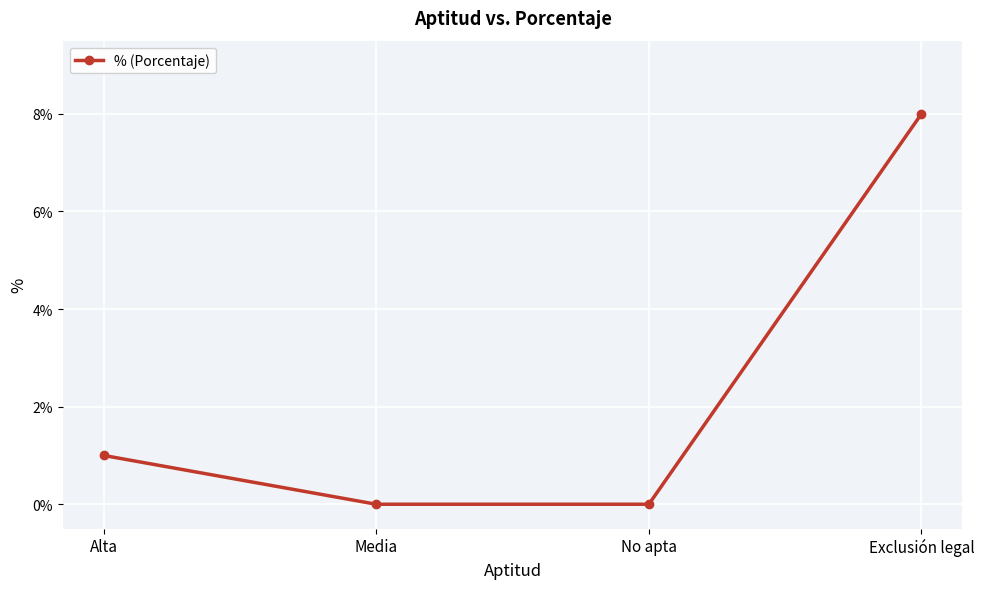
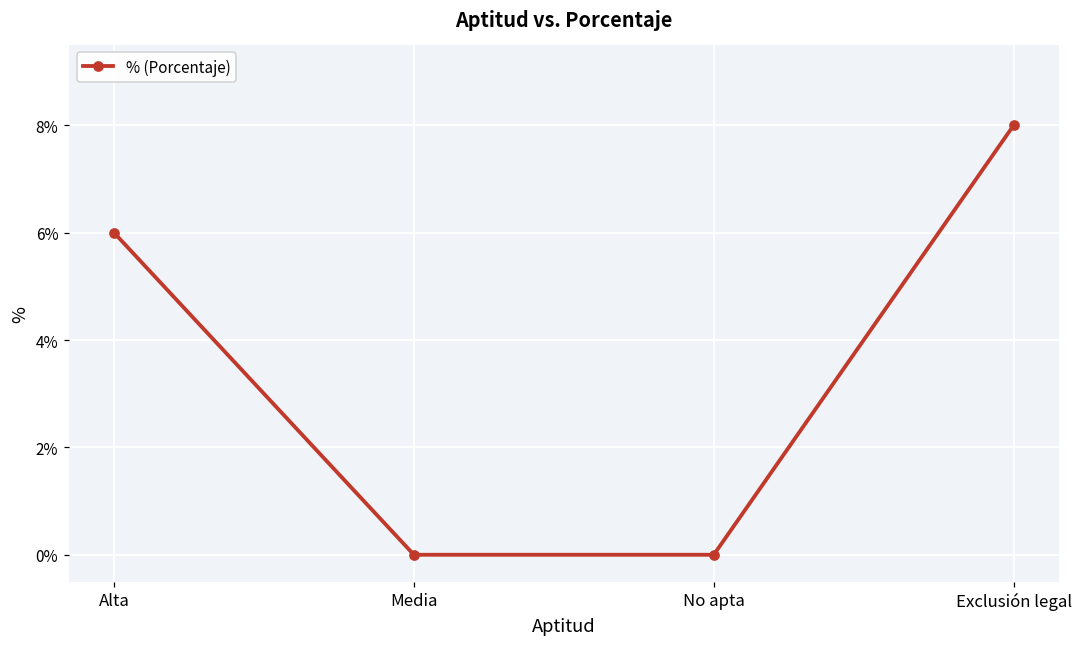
Alta: 1% -> 6%
